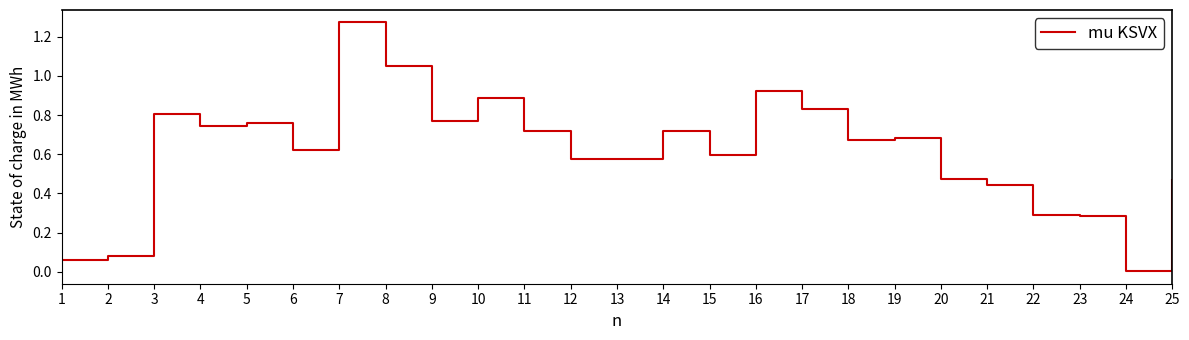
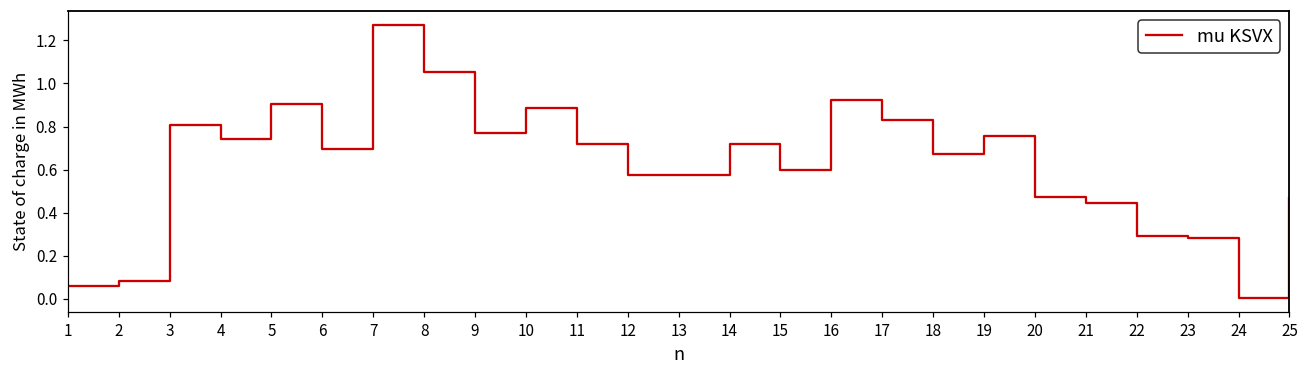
5: 0.76 -> 0.90
6: 0.62 -> 0.70
19: 0.68 -> 0.76
